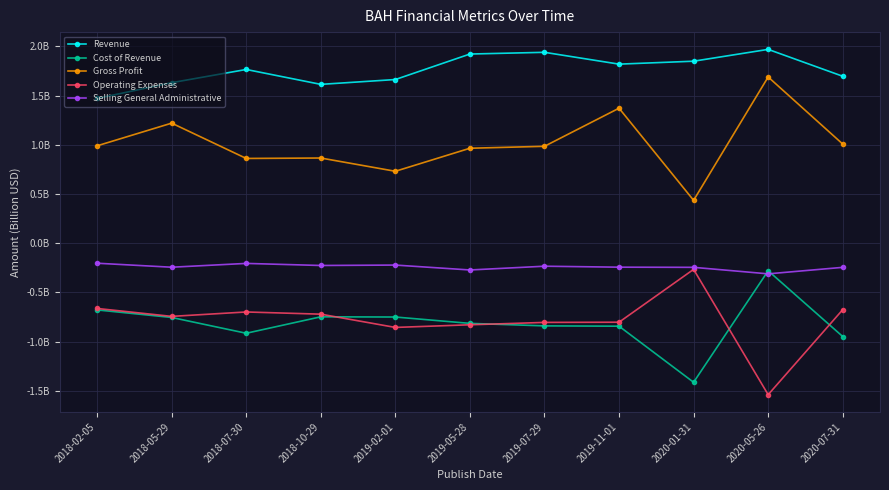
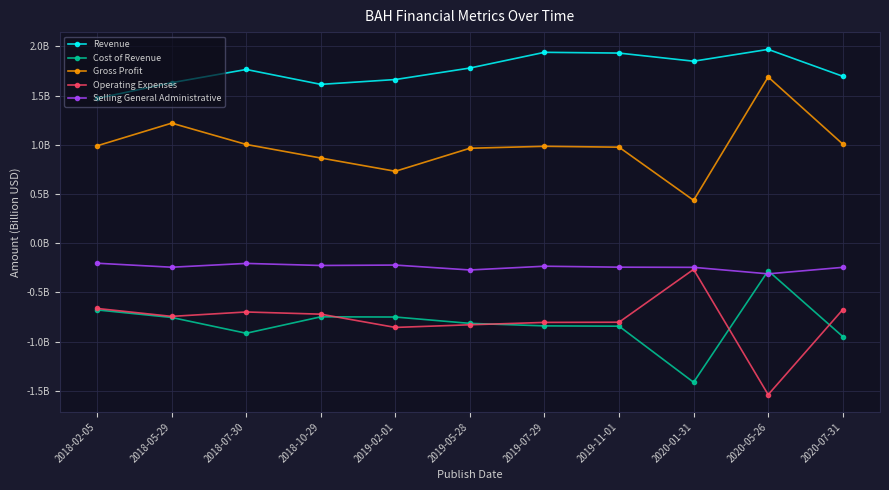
Gross Profit, 2018-07-30: 900000000 -> 1000000000
Revenue, 2019-05-28: 1900000000 -> 1800000000
Revenue, 2019-11-01: 1800000000 -> 1900000000
Gross Profit, 2019-11-01: 1400000000 -> 1000000000
